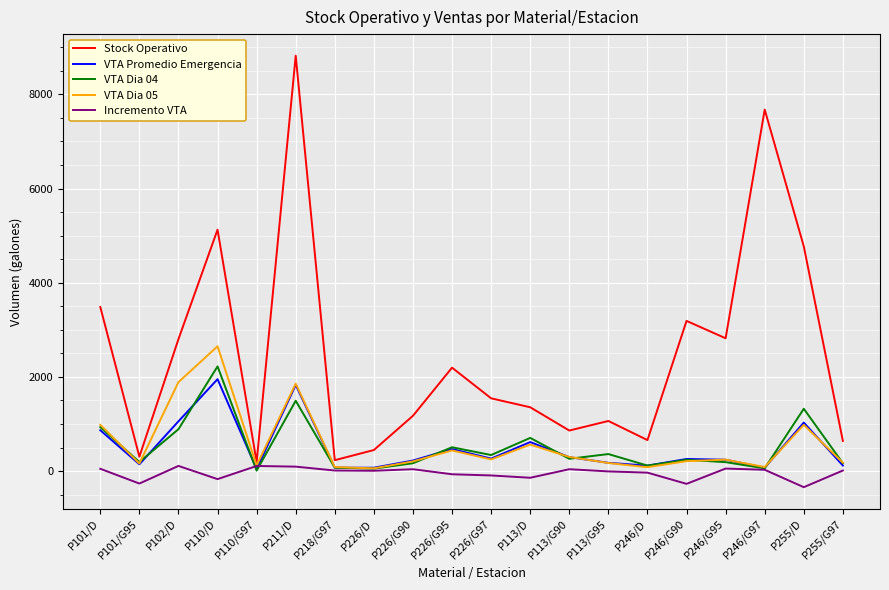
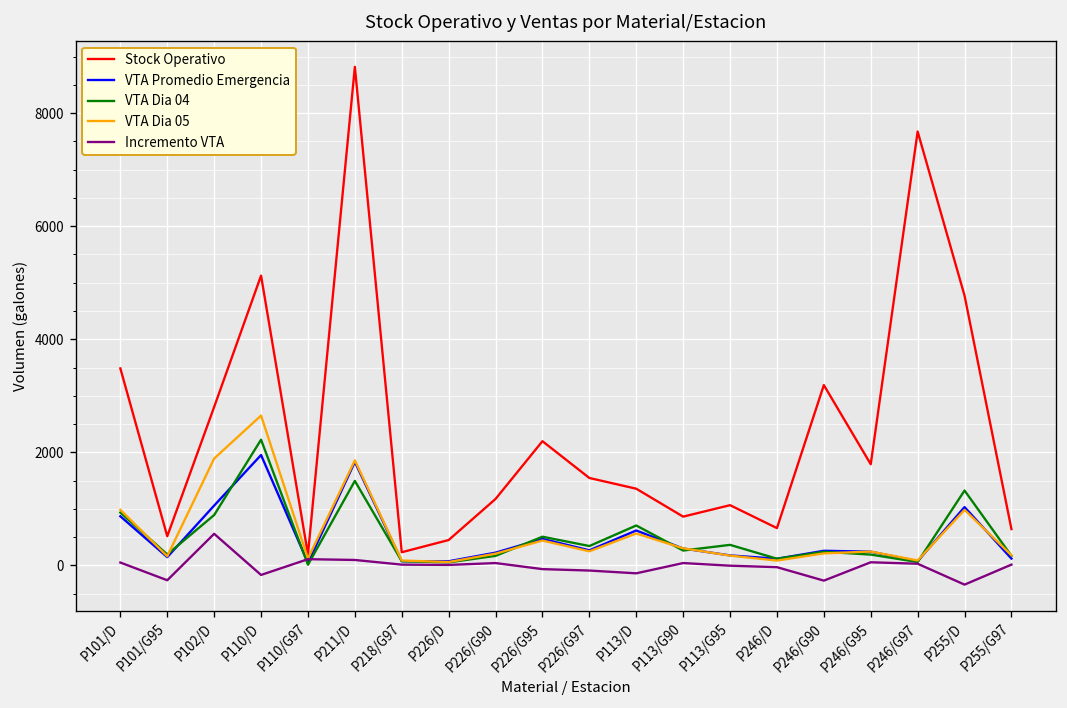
Stock Operativo, P101/G95: 300 -> 500
Incremento VTA, P102/D: 100 -> 600
Stock Operativo, P246/G95: 2800 -> 1800
